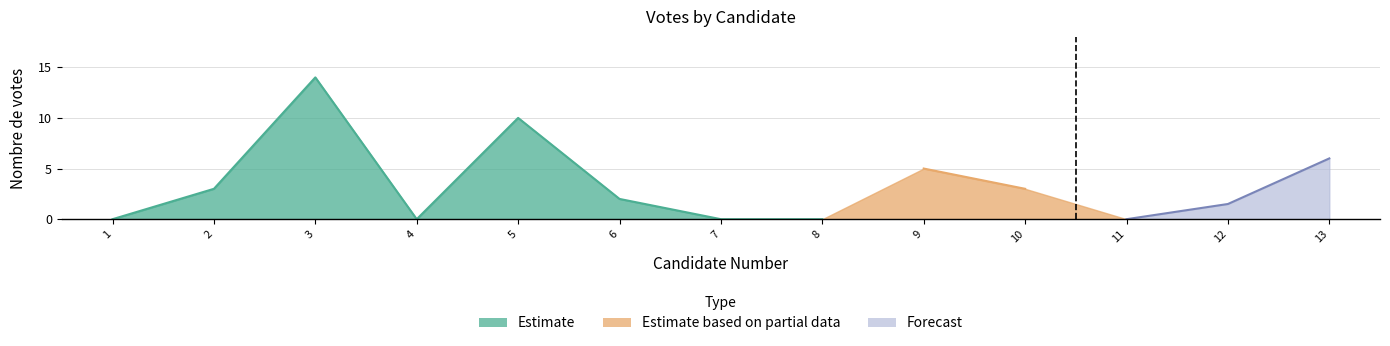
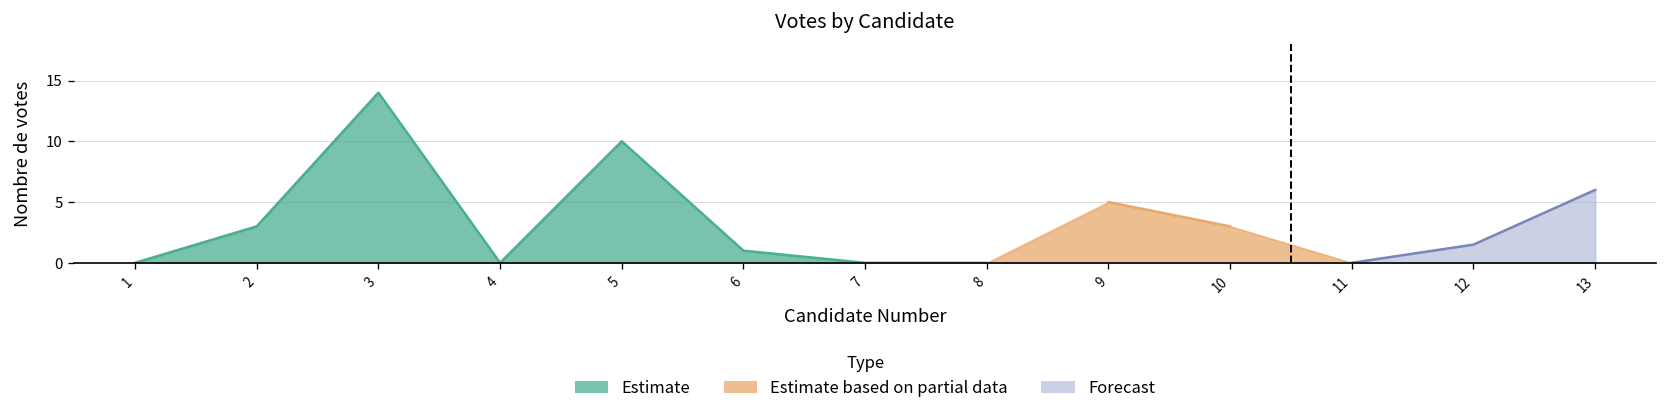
Estimate, 6: 2 -> 1
